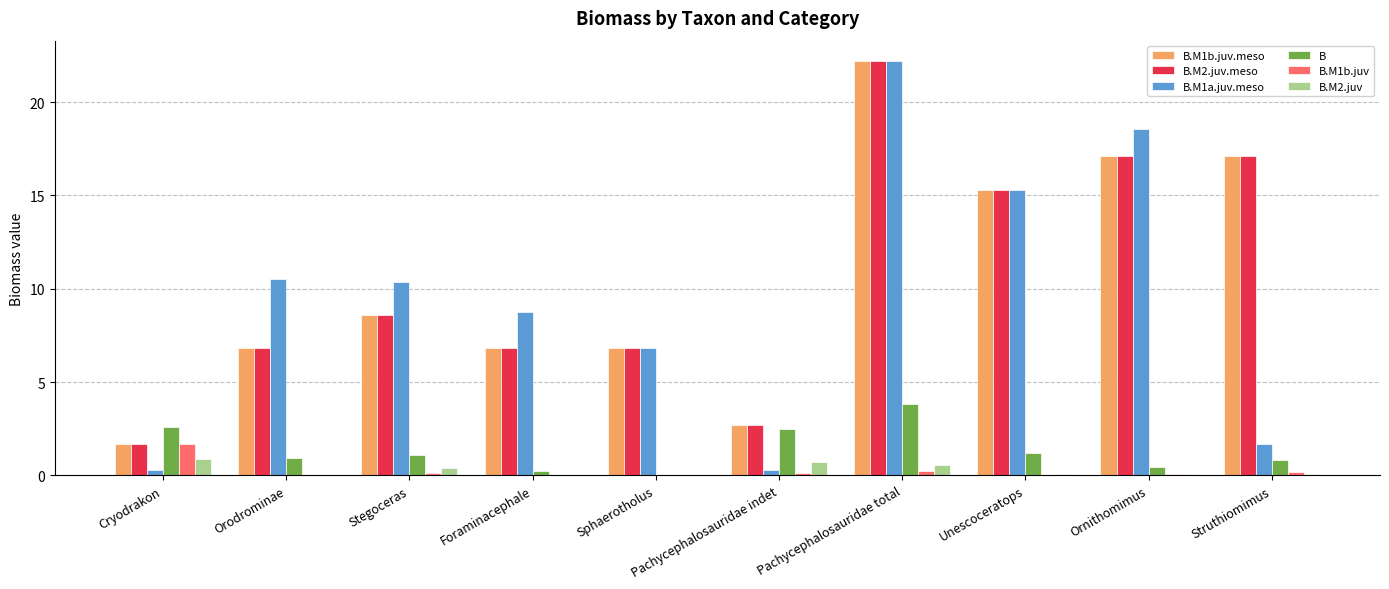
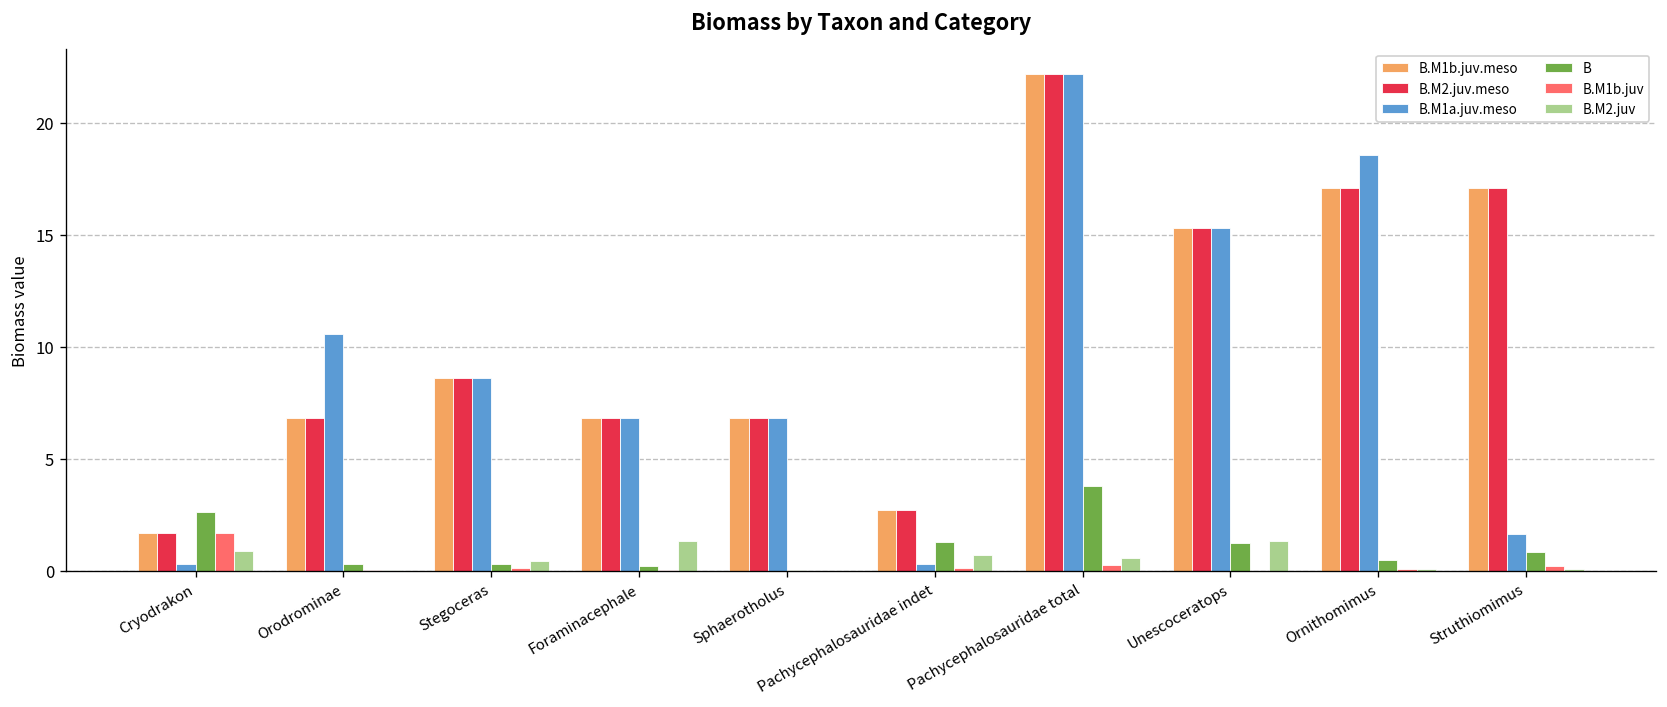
B, Orodrominae: 0.9 -> 0.3
B.M1a.juv.meso, Stegoceras: 10.3 -> 8.6
B, Stegoceras: 1.1 -> 0.3
B.M1a.juv.meso, Foraminacephale: 8.7 -> 6.8
B.M2.juv, Foraminacephale: 0.0 -> 1.3
B, Pachycephalosauridae indet: 2.5 -> 1.3
B.M2.juv, Unescoceratops: 0.1 -> 1.3
